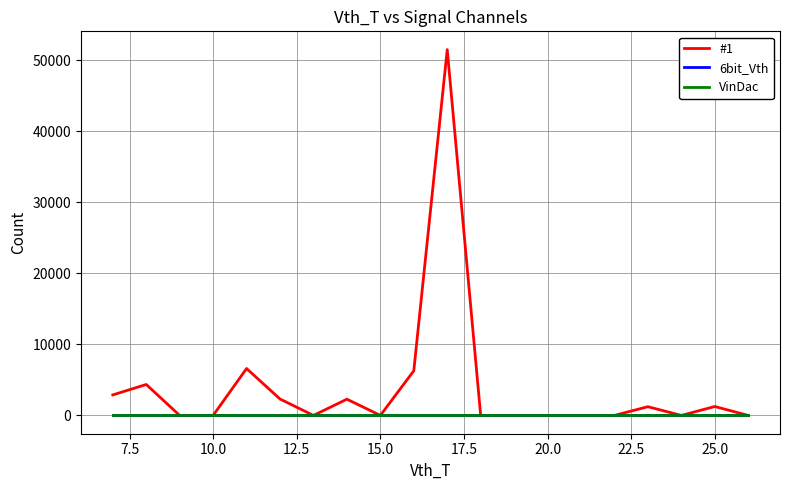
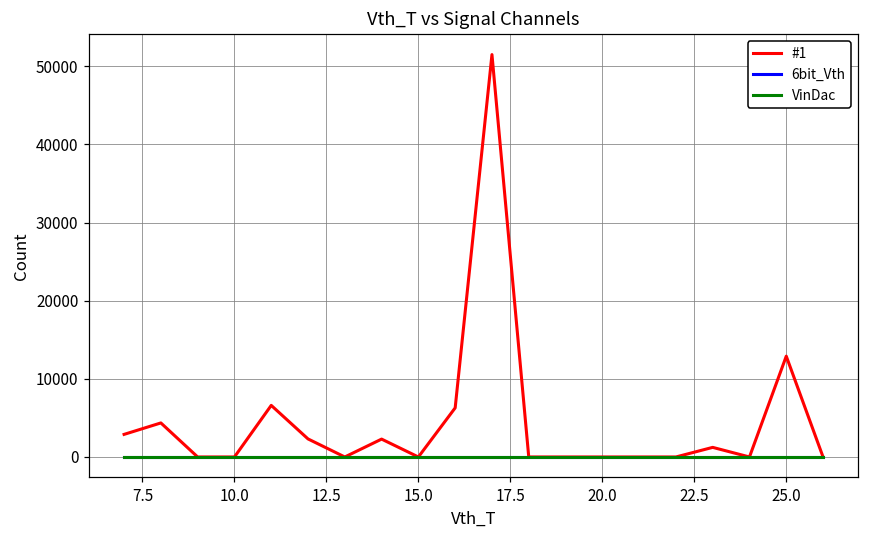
#1, 25.0: 1000 -> 13000
